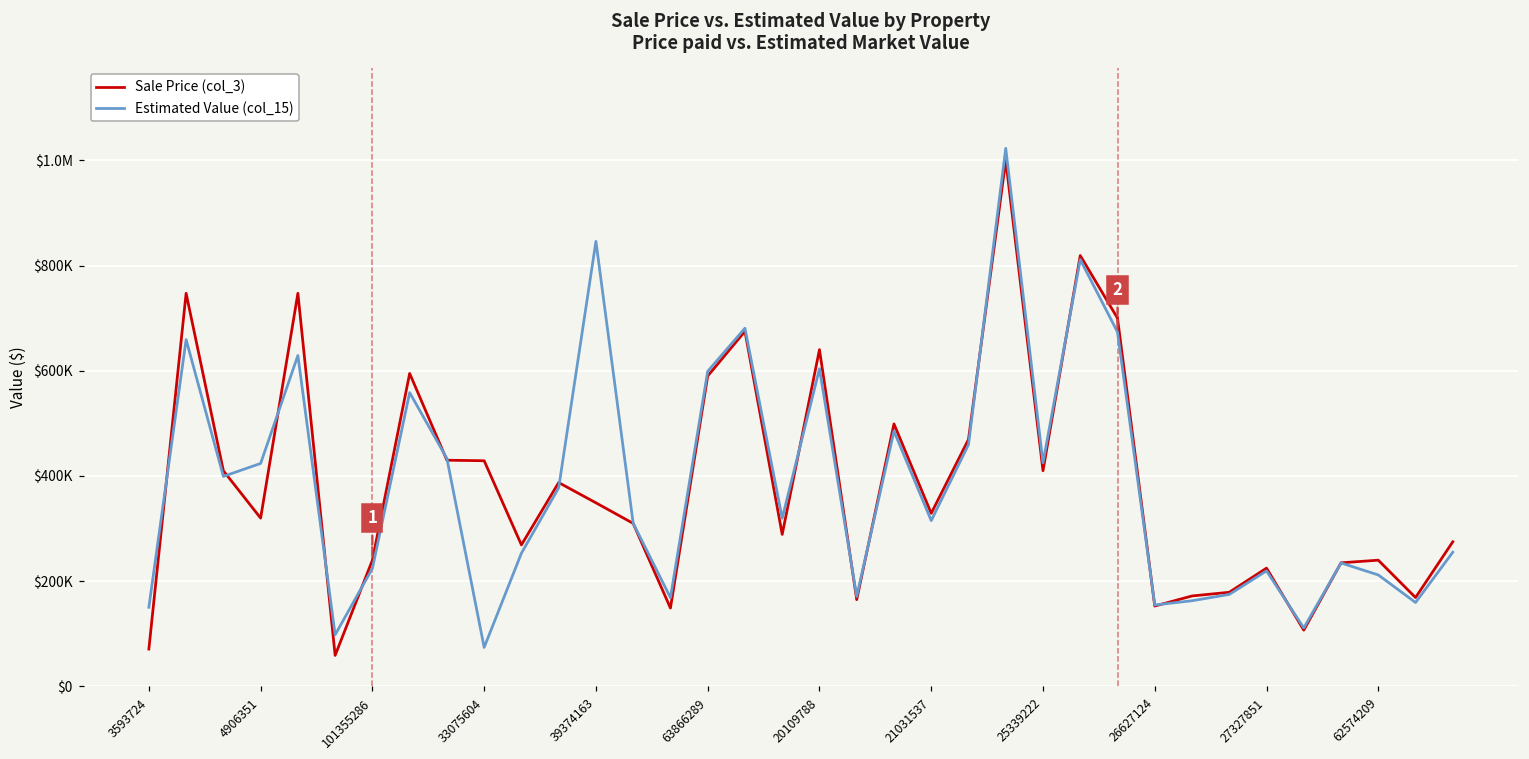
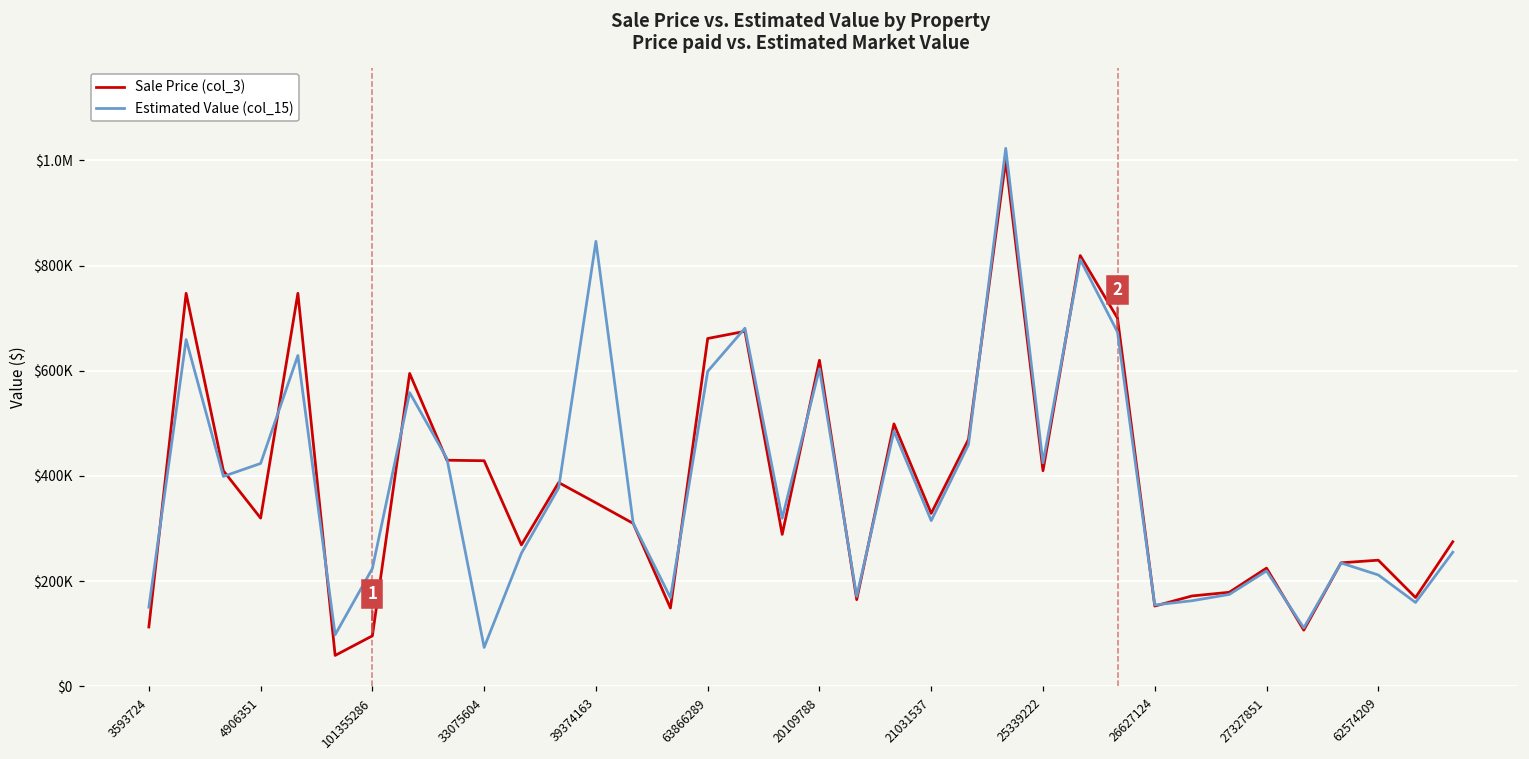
Sale Price (col_3), 3593724: $70000 -> $110000
Sale Price (col_3), 101355286: $240000 -> $100000
Sale Price (col_3), 63866289: $590000 -> $660000
Sale Price (col_3), 20109788: $640000 -> $620000
